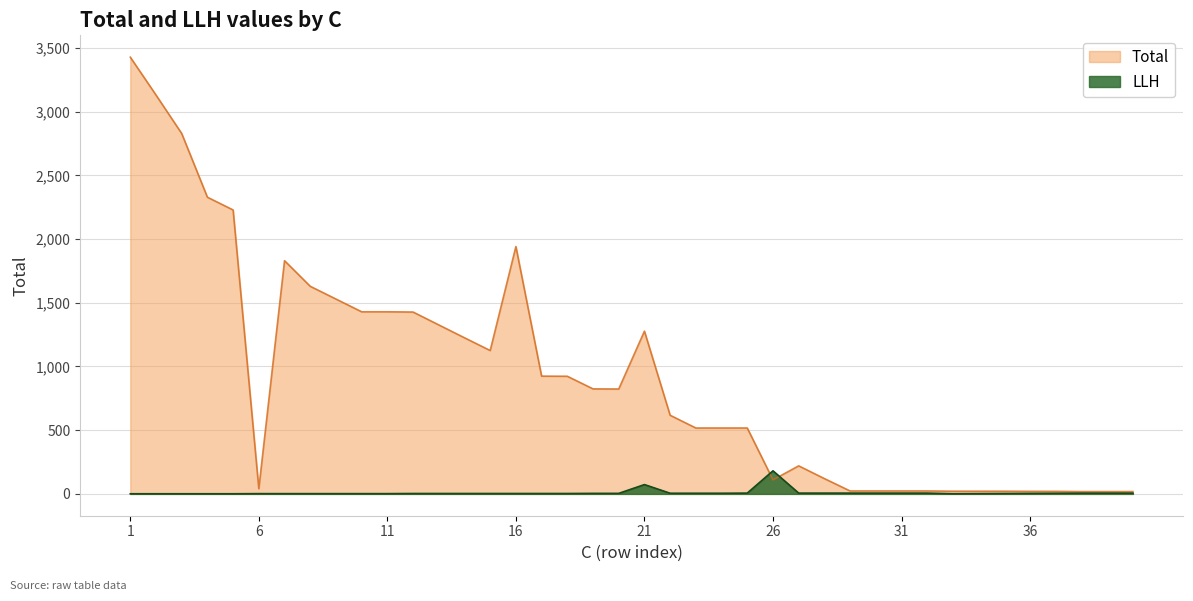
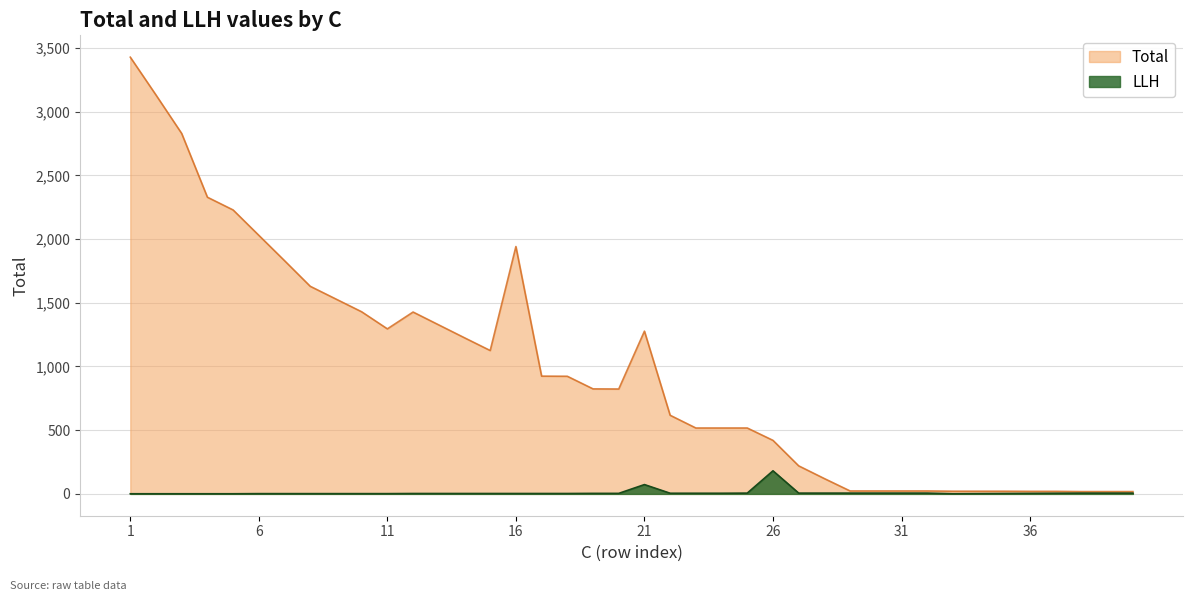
Total, 6: 40 -> 2,030
Total, 11: 1,430 -> 1,300
Total, 26: 110 -> 420
